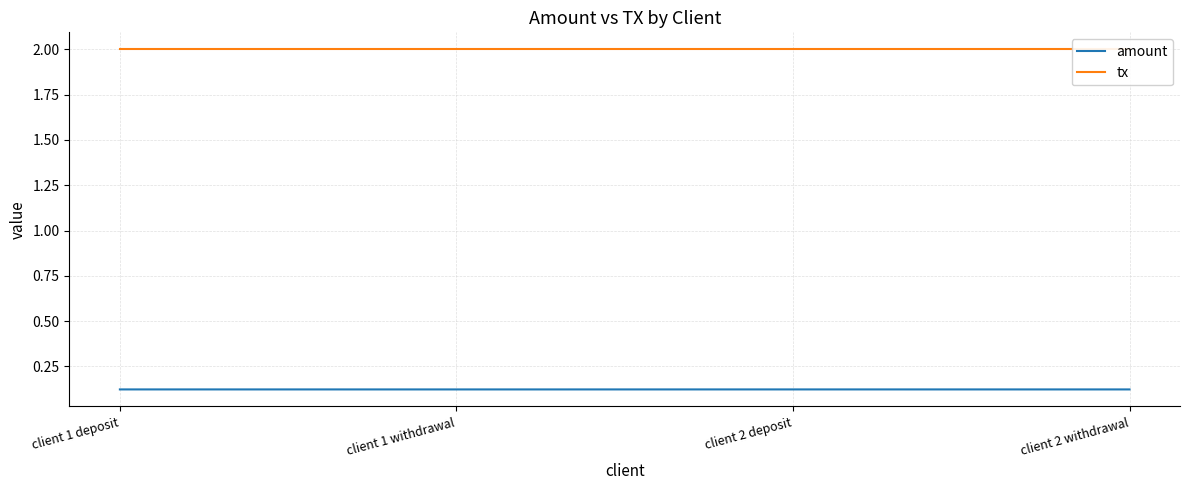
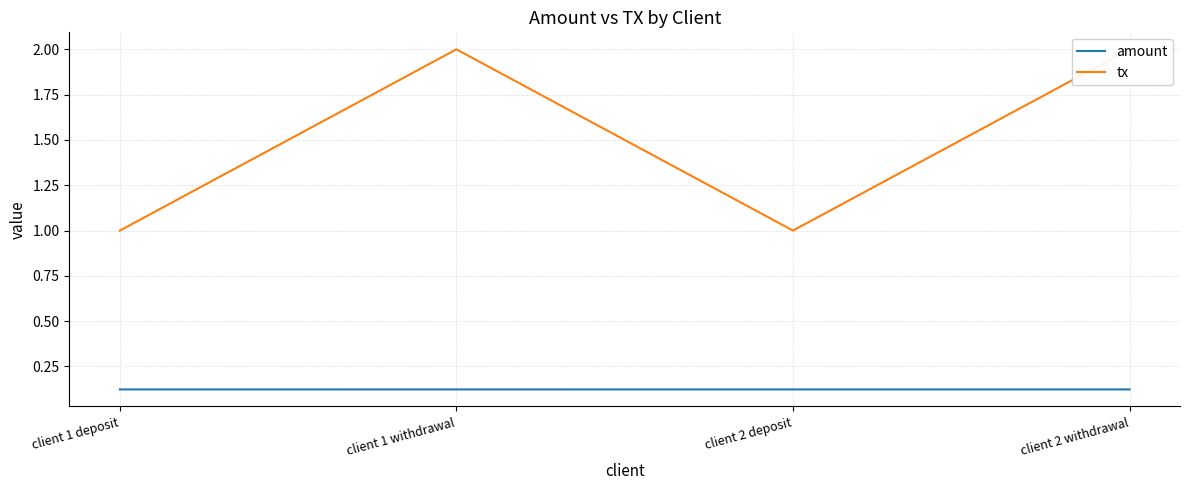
tx, client 1 deposit: 2 -> 1
tx, client 2 deposit: 2 -> 1
